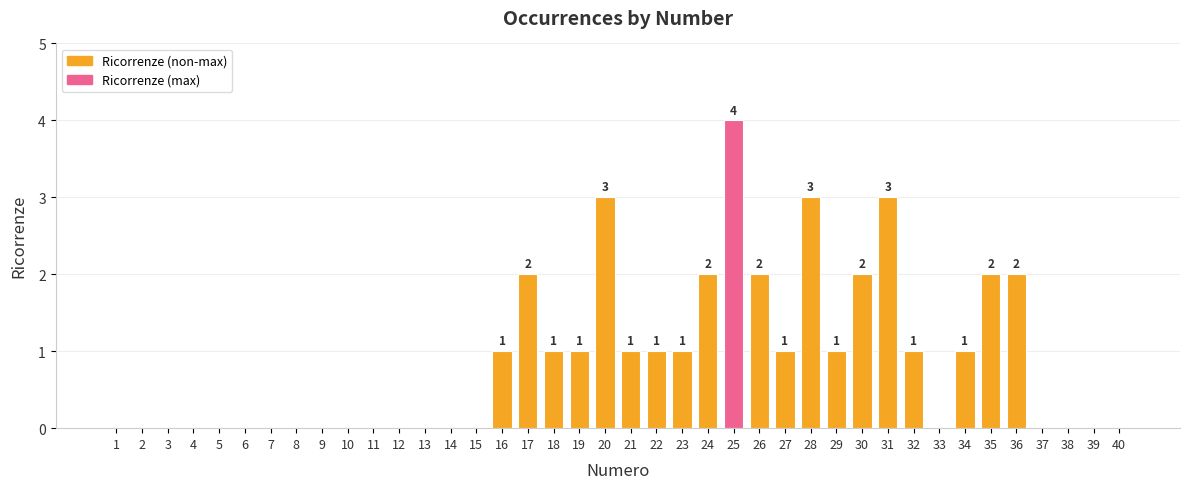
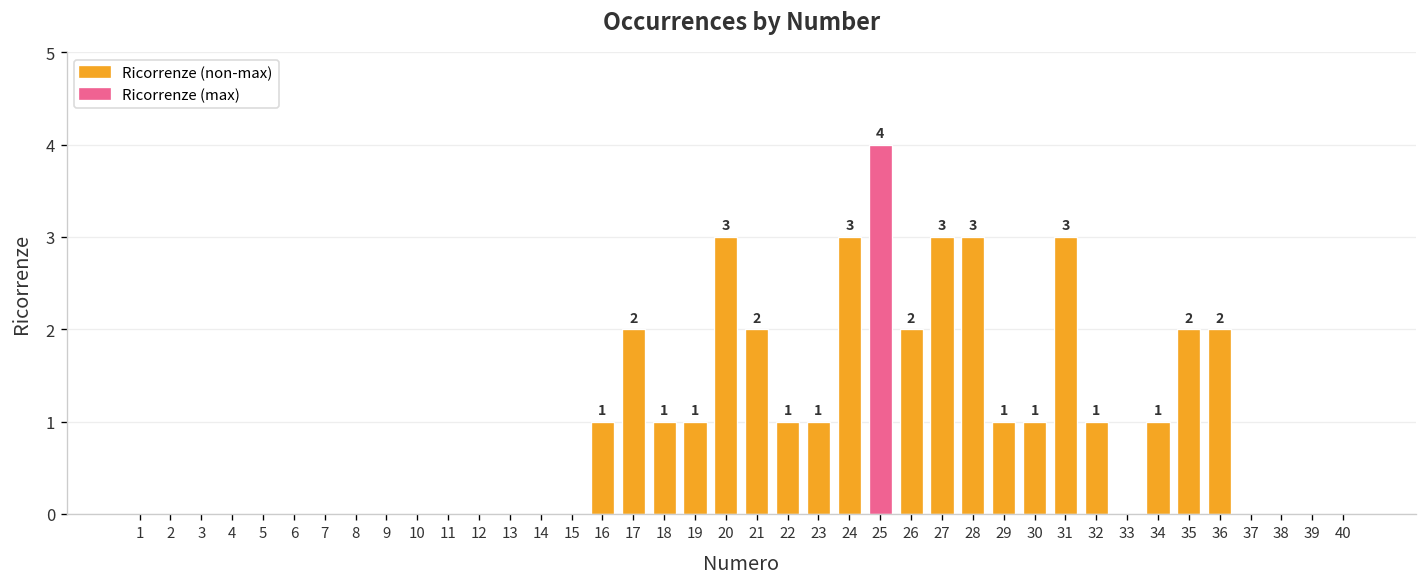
21: 1 -> 2
24: 2 -> 3
27: 1 -> 3
30: 2 -> 1
